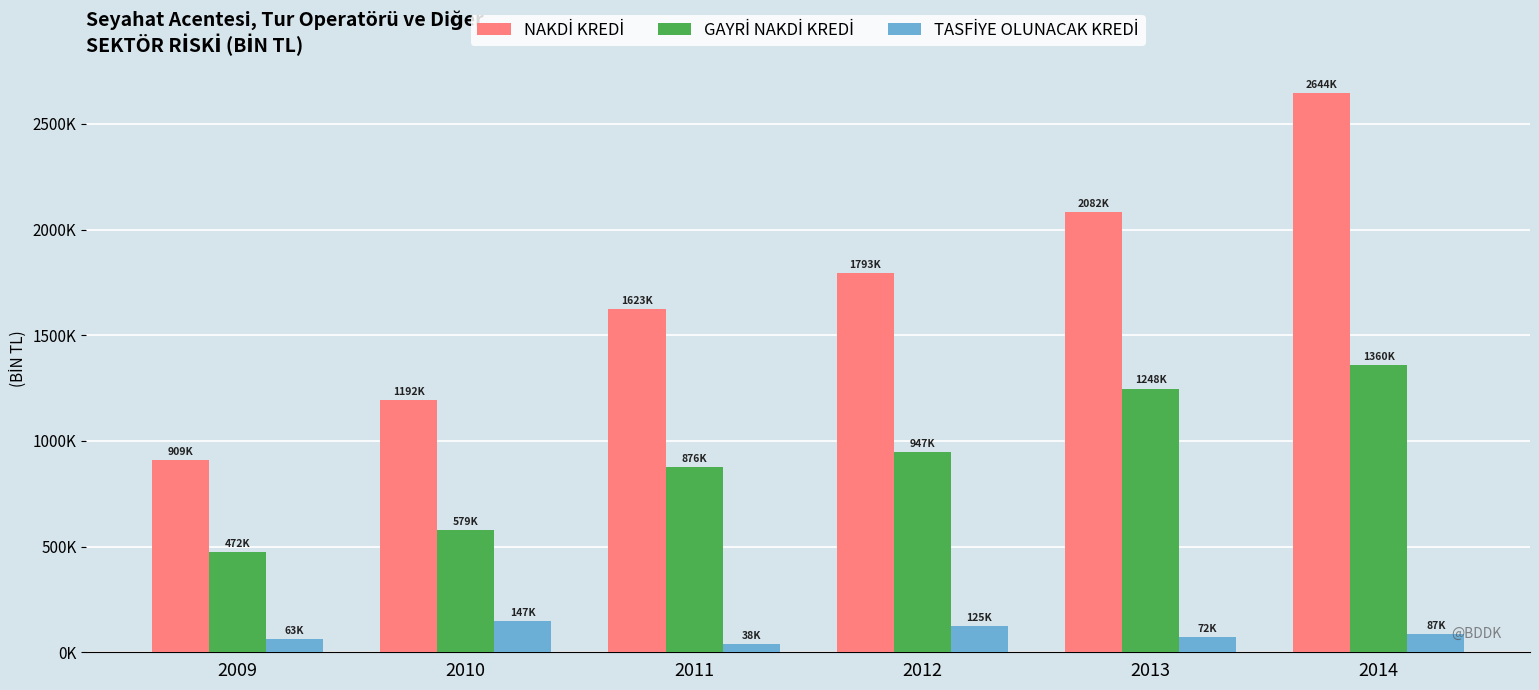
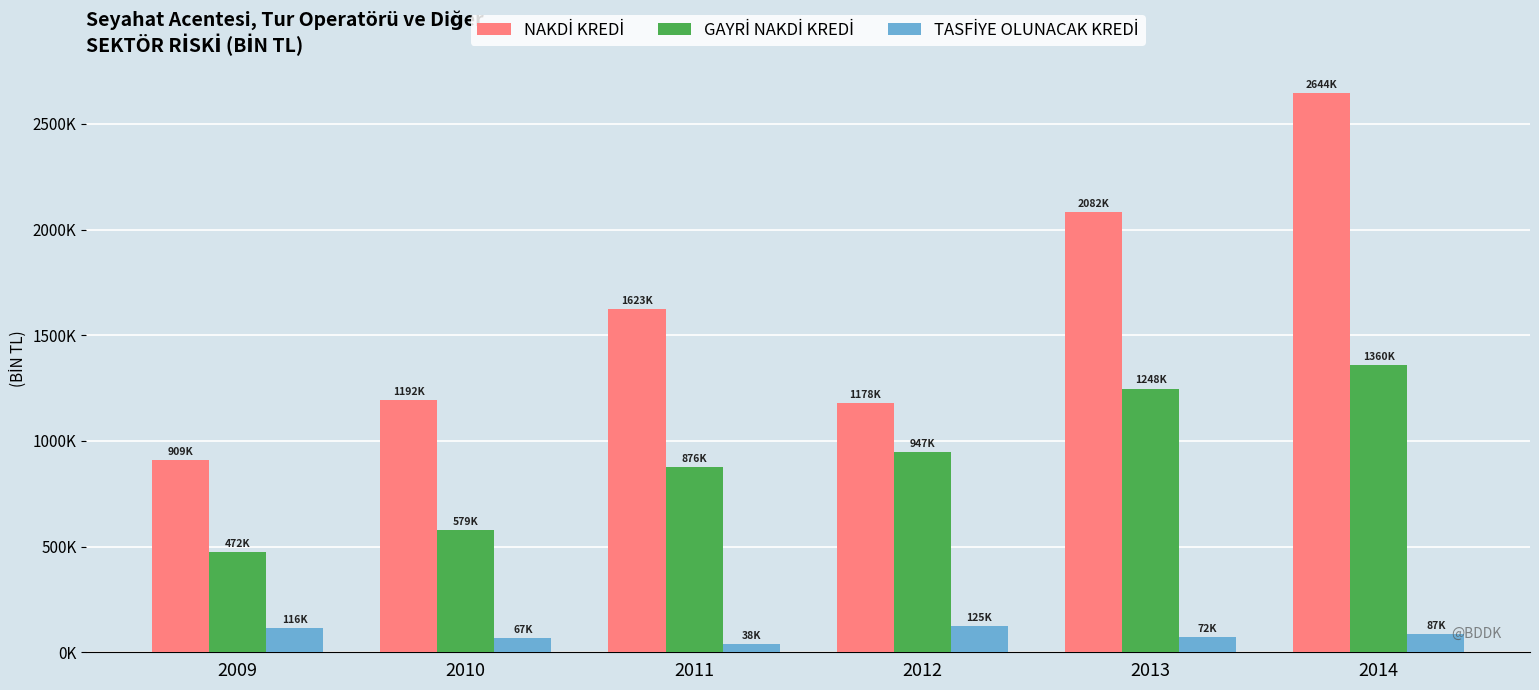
TASFİYE OLUNACAK KREDİ, 2009: 63K -> 116K
TASFİYE OLUNACAK KREDİ, 2010: 147K -> 67K
NAKDİ KREDİ, 2012: 1793K -> 1178K
